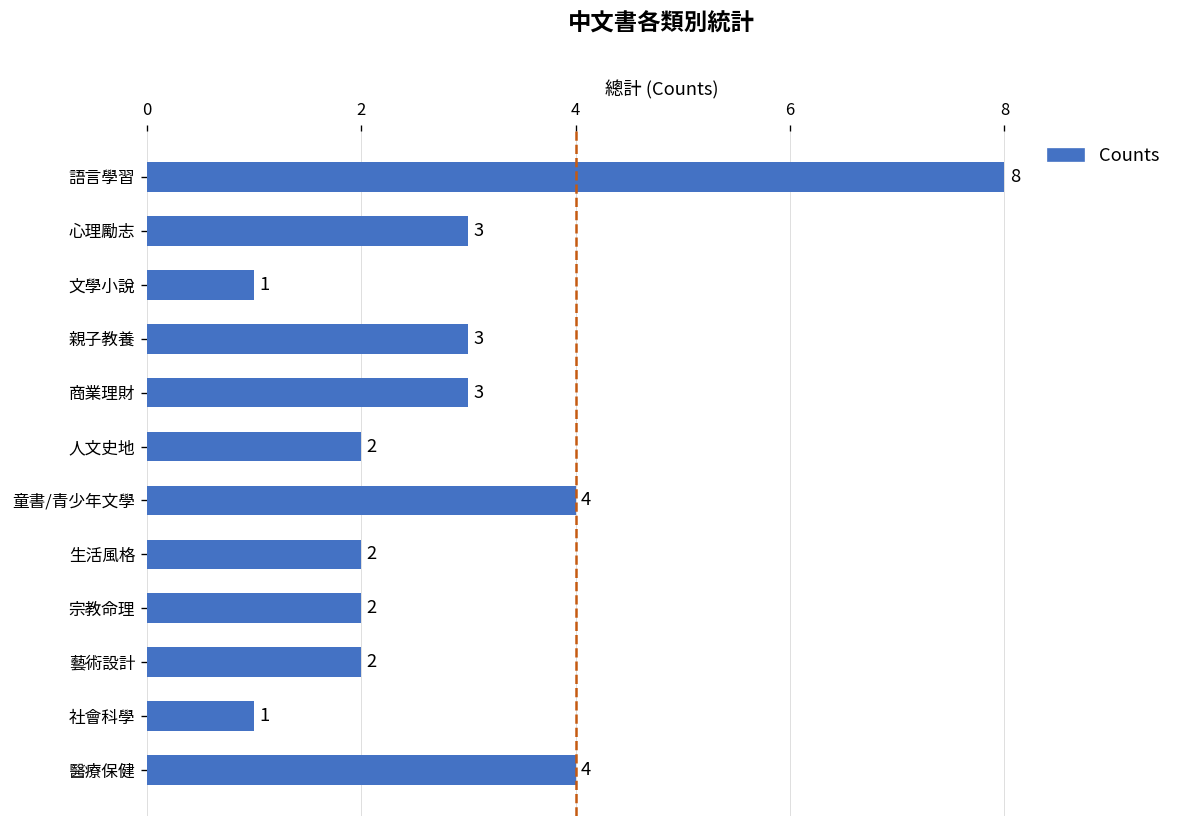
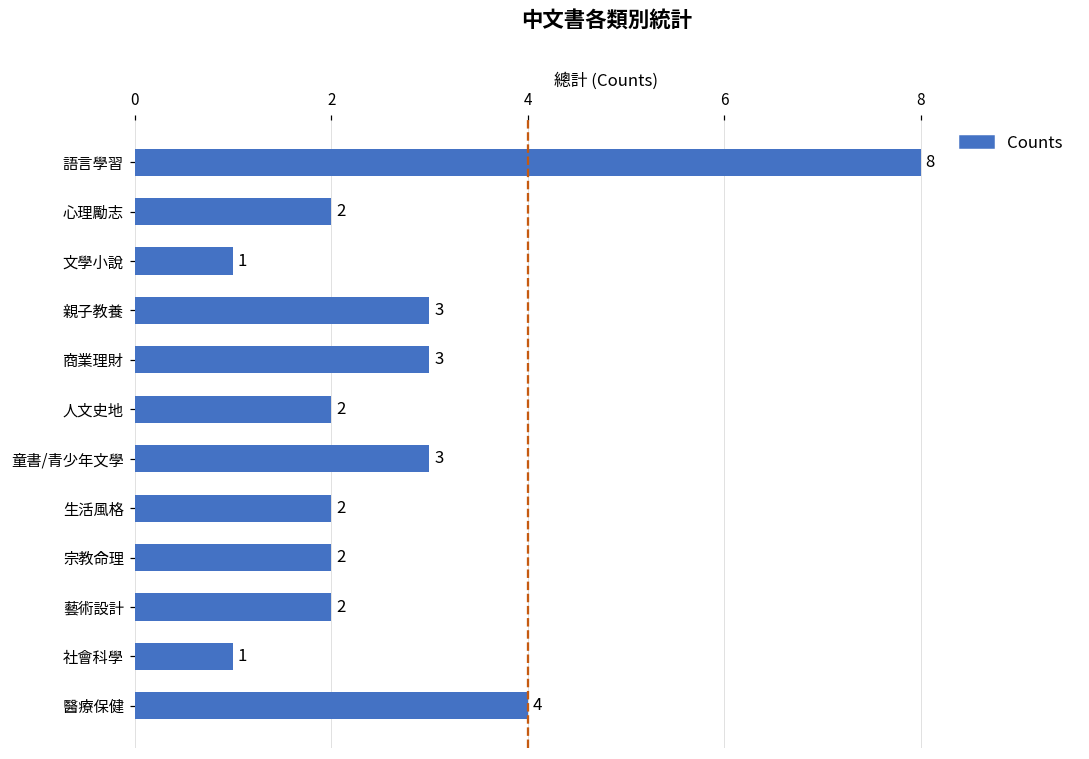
心理勵志: 3 -> 2
童書/青少年文學: 4 -> 3
